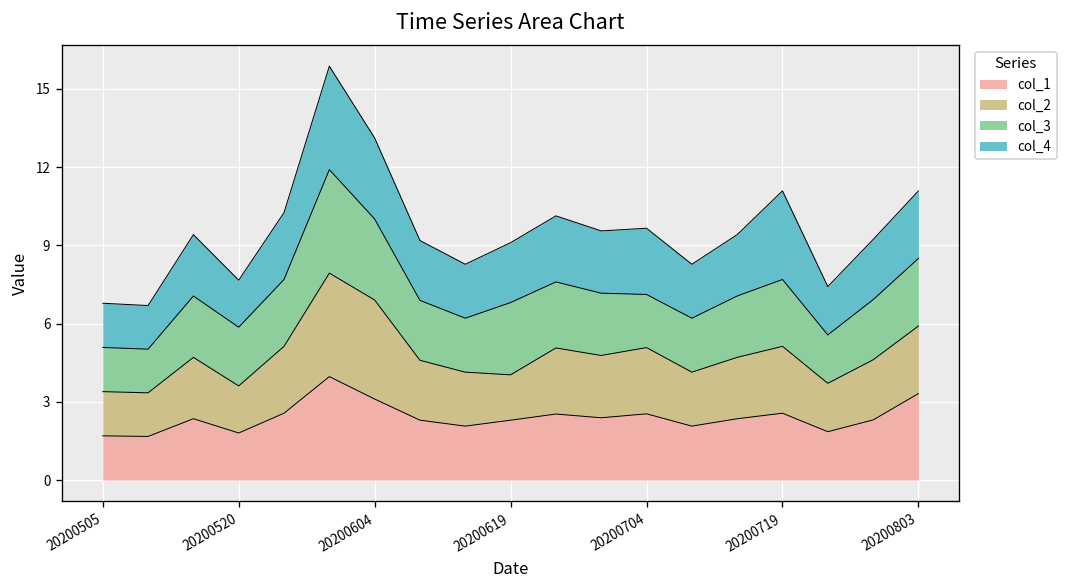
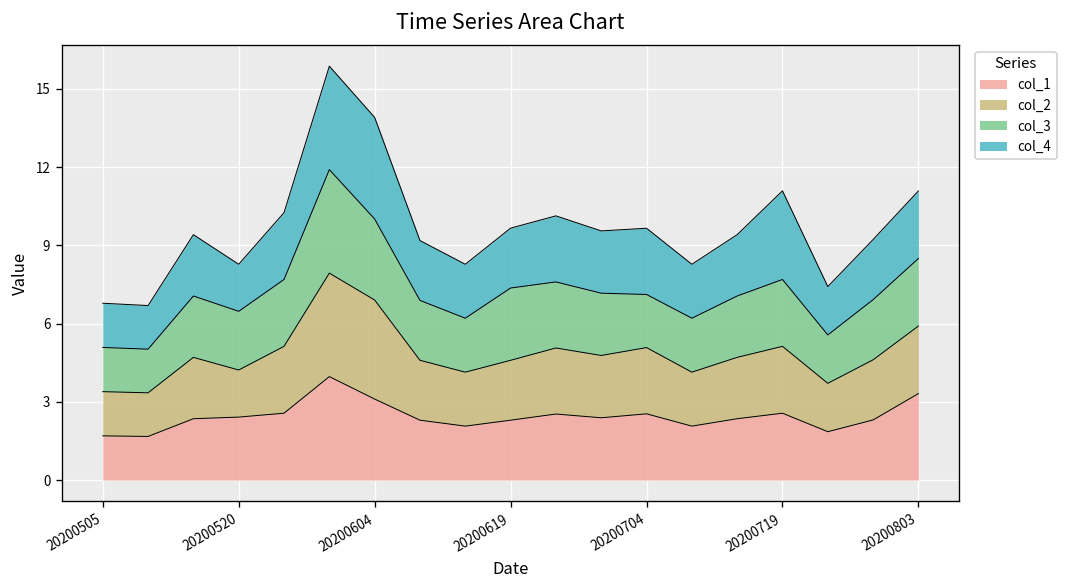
col_1, 20200520: 1.8 -> 2.4
col_4, 20200604: 3.1 -> 3.9
col_2, 20200619: 1.7 -> 2.3
